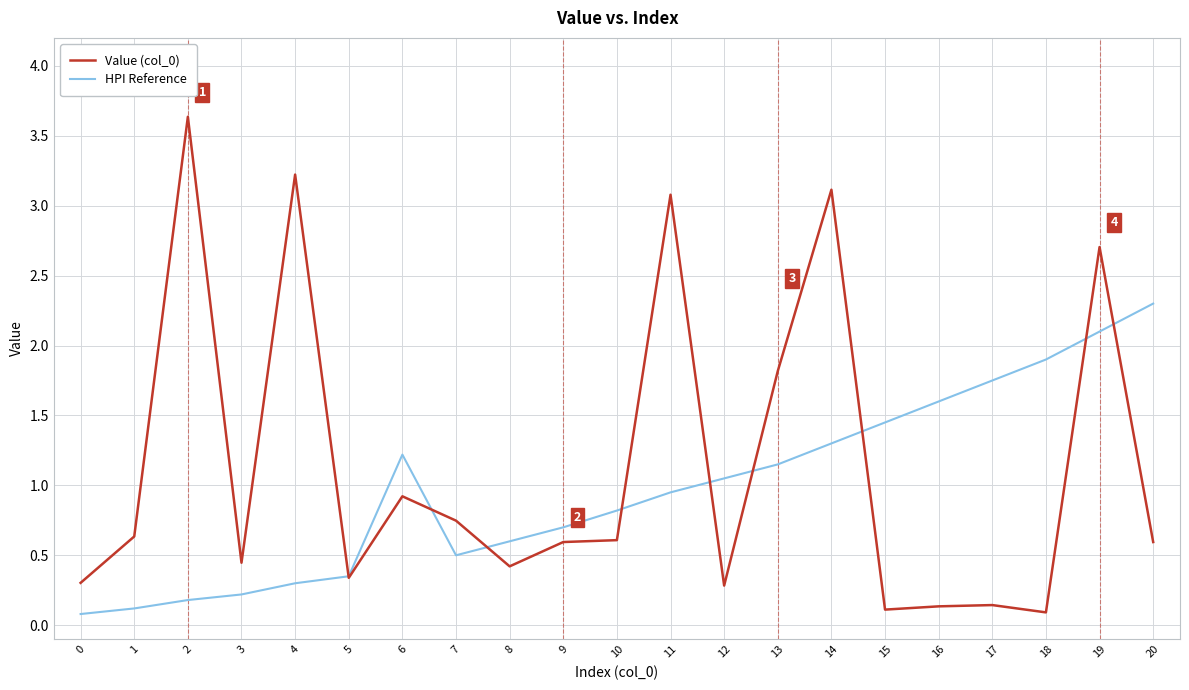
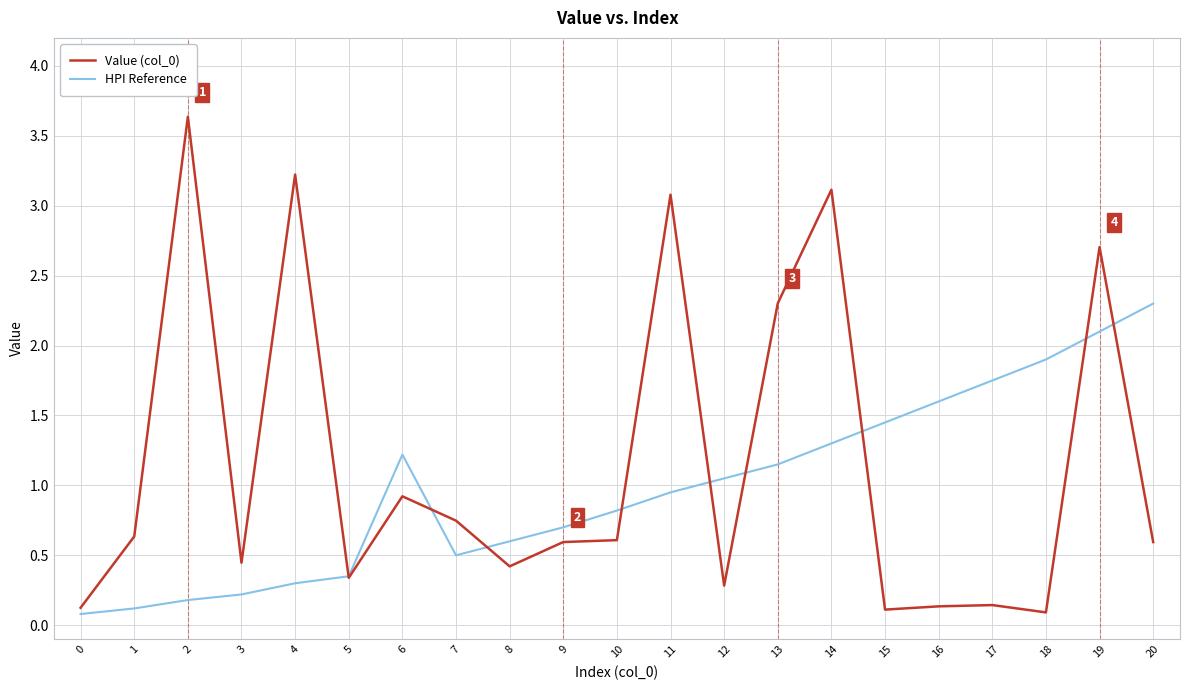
Value (col_0), 0: 0.30 -> 0.12
Value (col_0), 13: 1.82 -> 2.30
